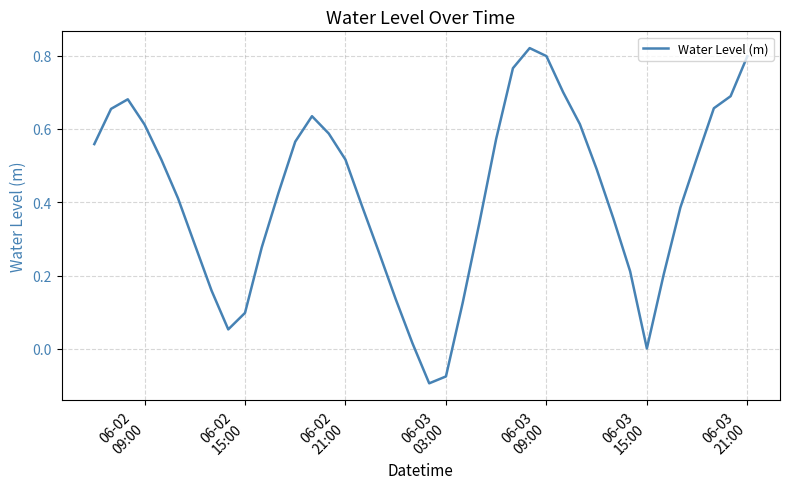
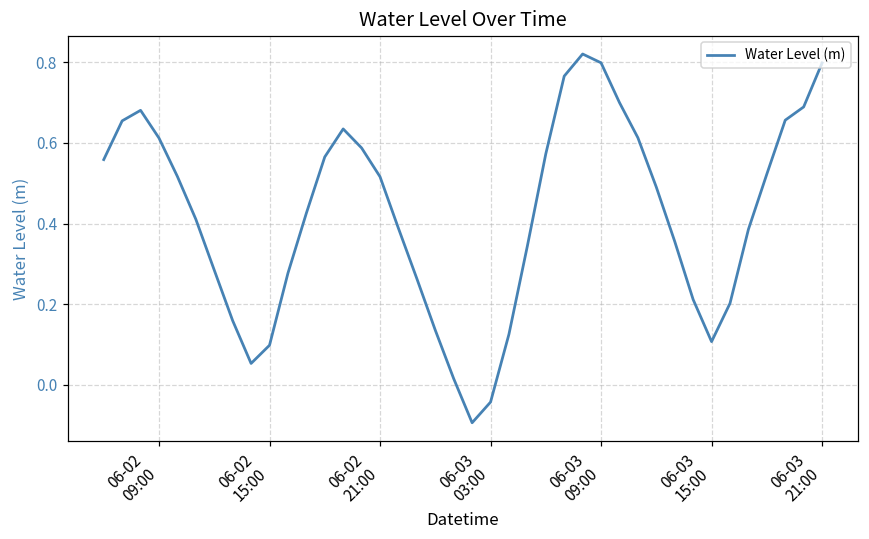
06-03 03:00: -0.08 -> -0.04
06-03 15:00: 0.00 -> 0.11
